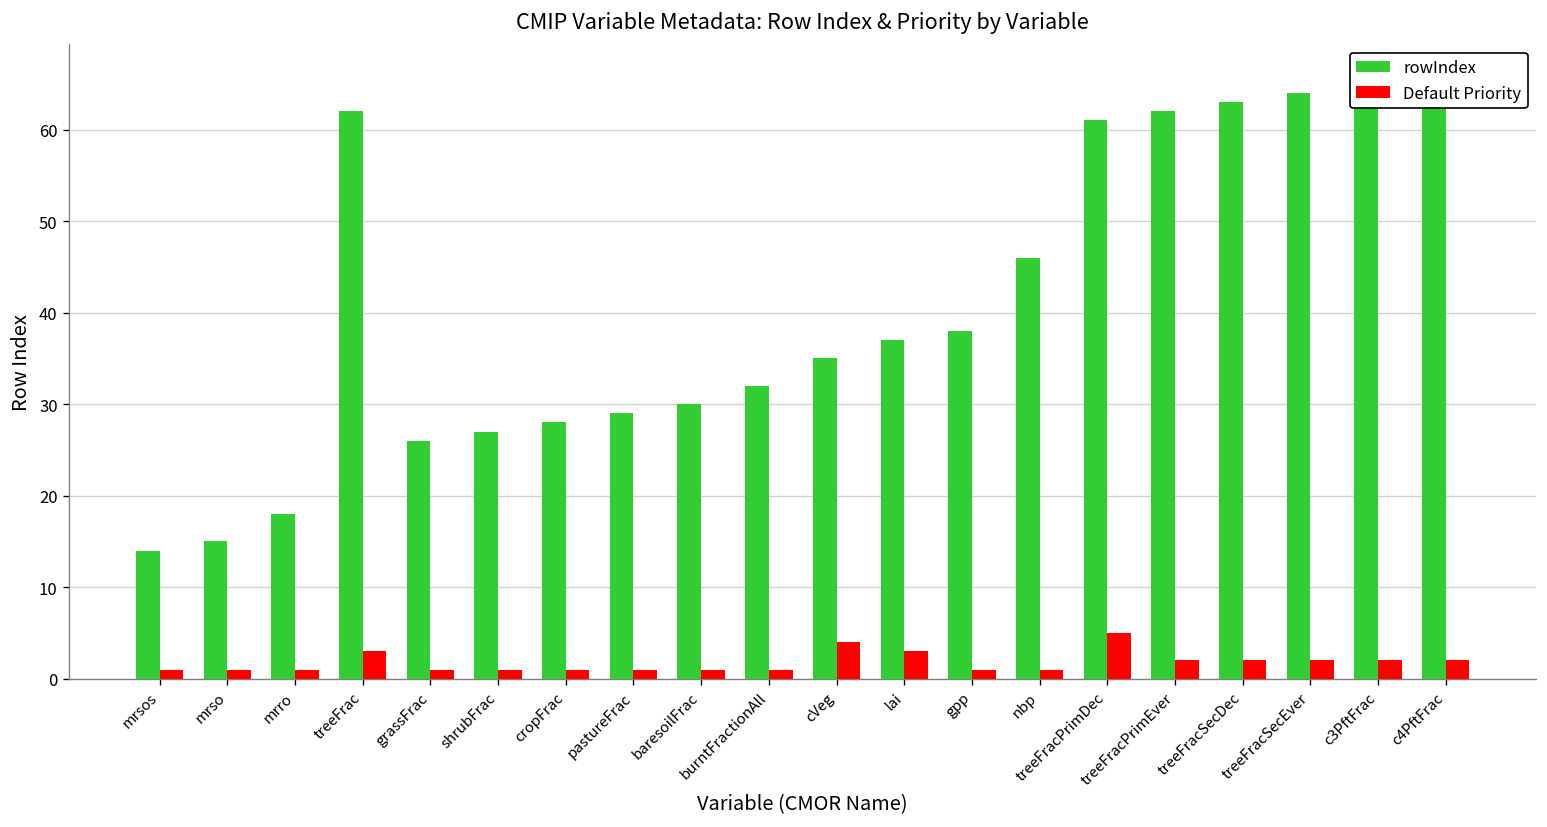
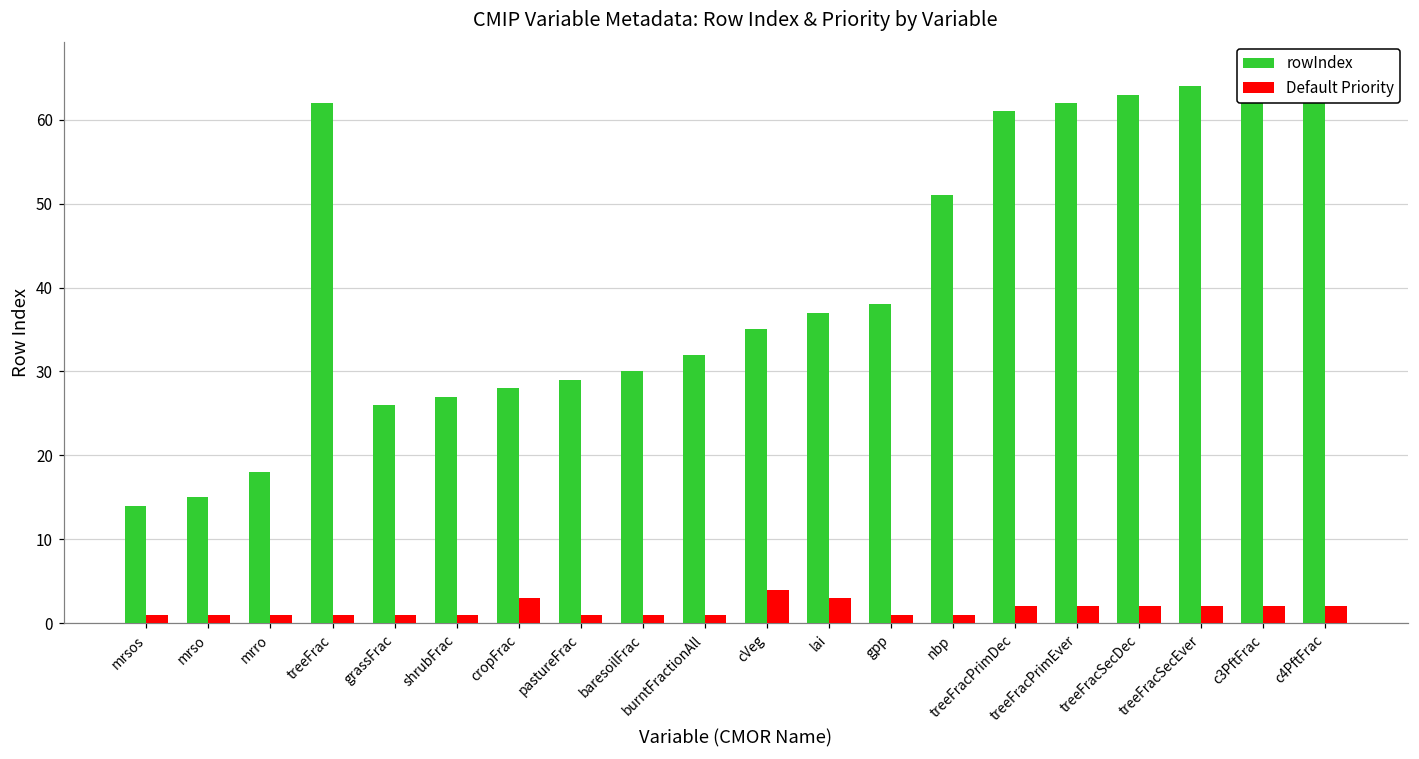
Default Priority, treeFrac: 3 -> 1
Default Priority, cropFrac: 1 -> 3
rowIndex, nbp: 46 -> 51
Default Priority, treeFracPrimDec: 5 -> 2
